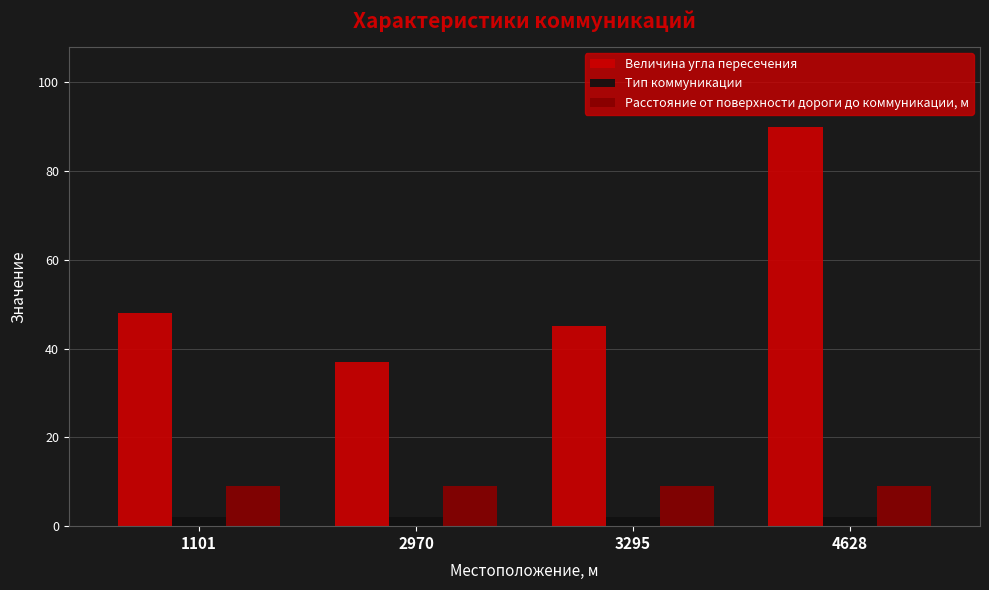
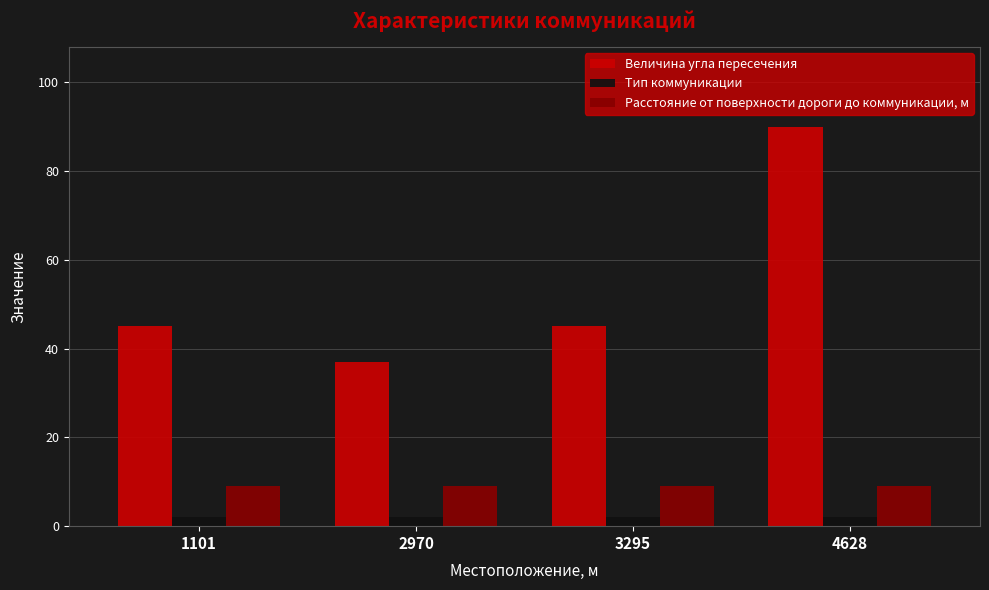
Величина угла пересечения, 1101: 48 -> 45
